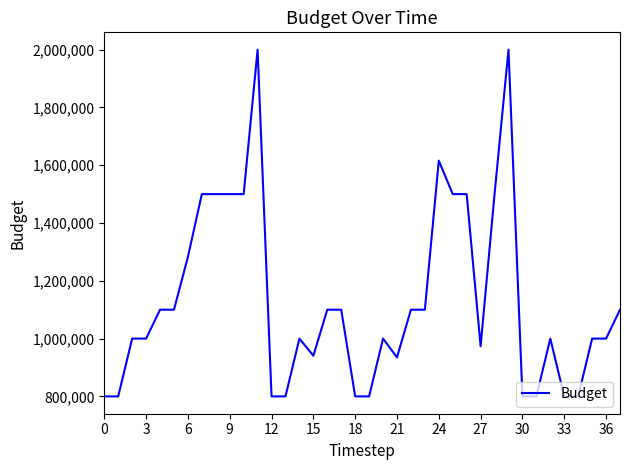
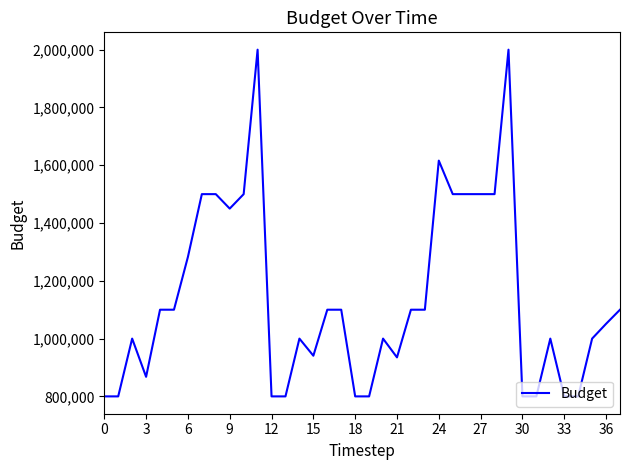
3: 1,000,000 -> 870,000
9: 1,500,000 -> 1,450,000
27: 970,000 -> 1,500,000
36: 1,000,000 -> 1,050,000
